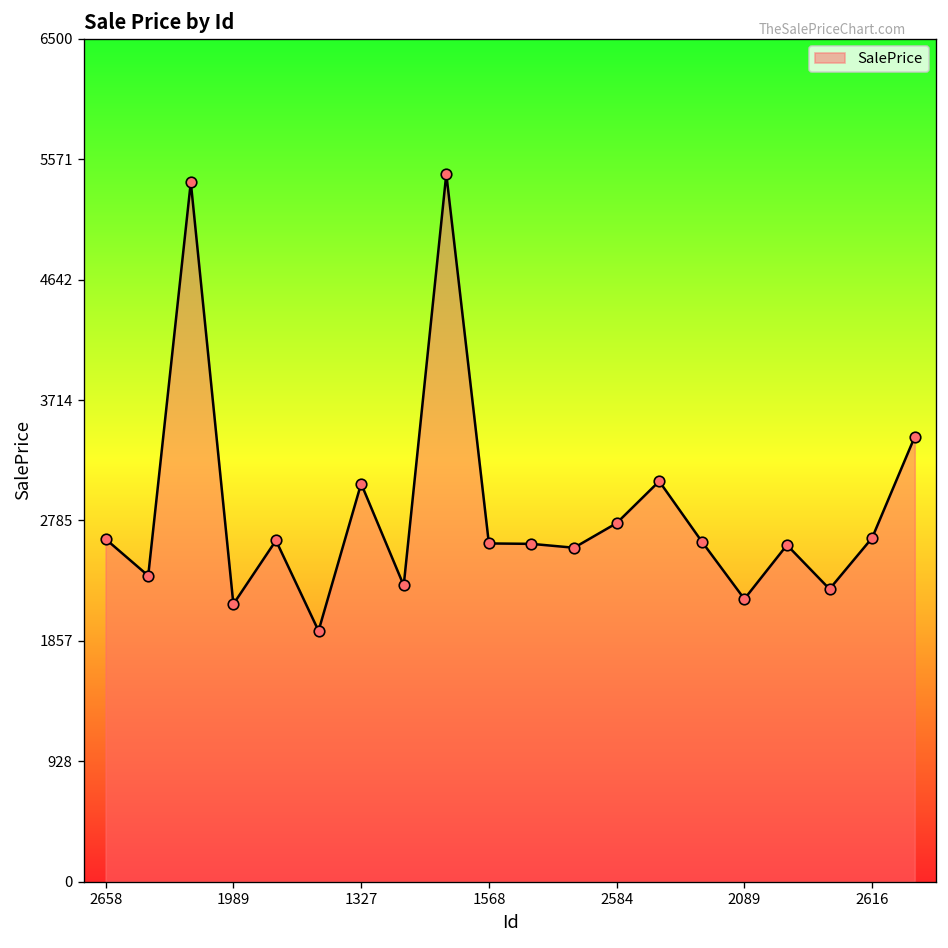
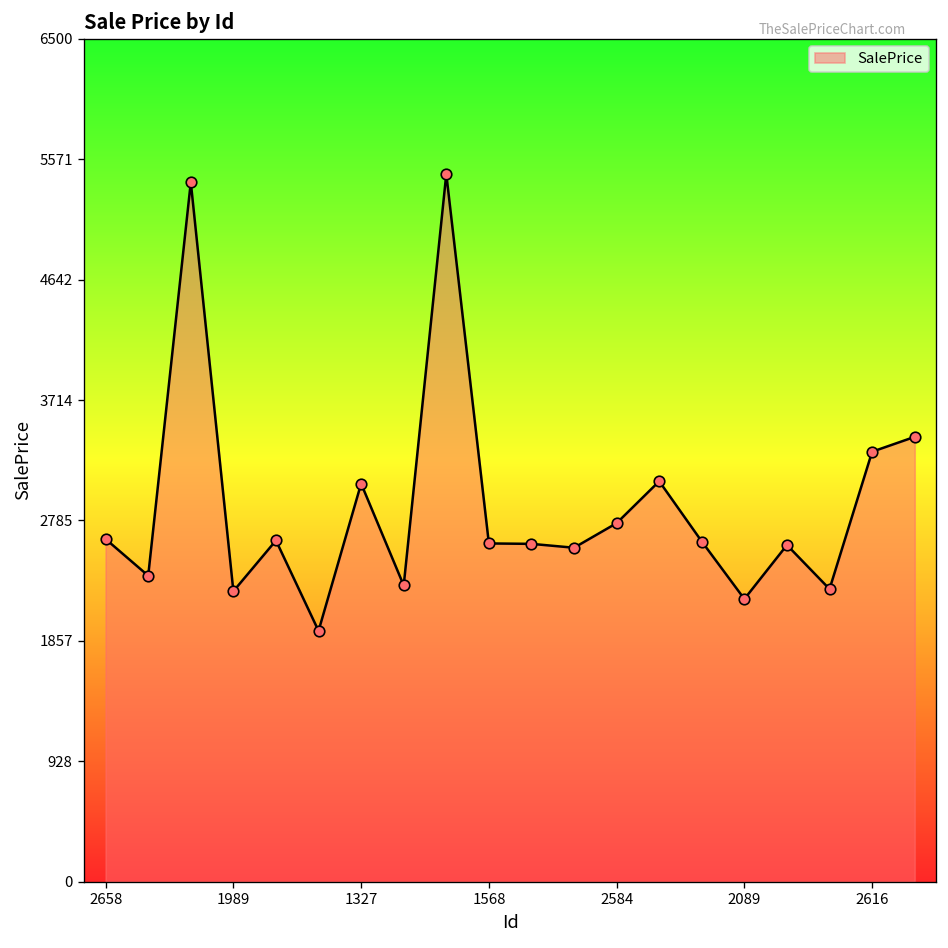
1989: 2140 -> 2240
2616: 2650 -> 3320
